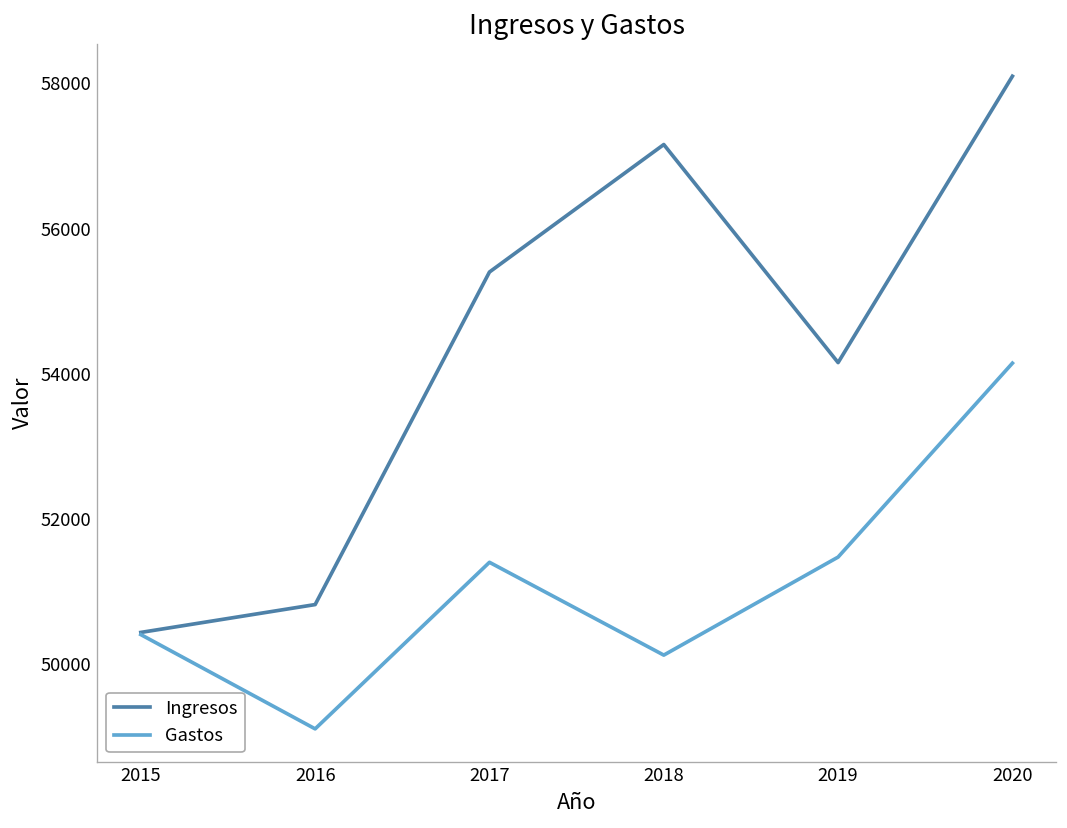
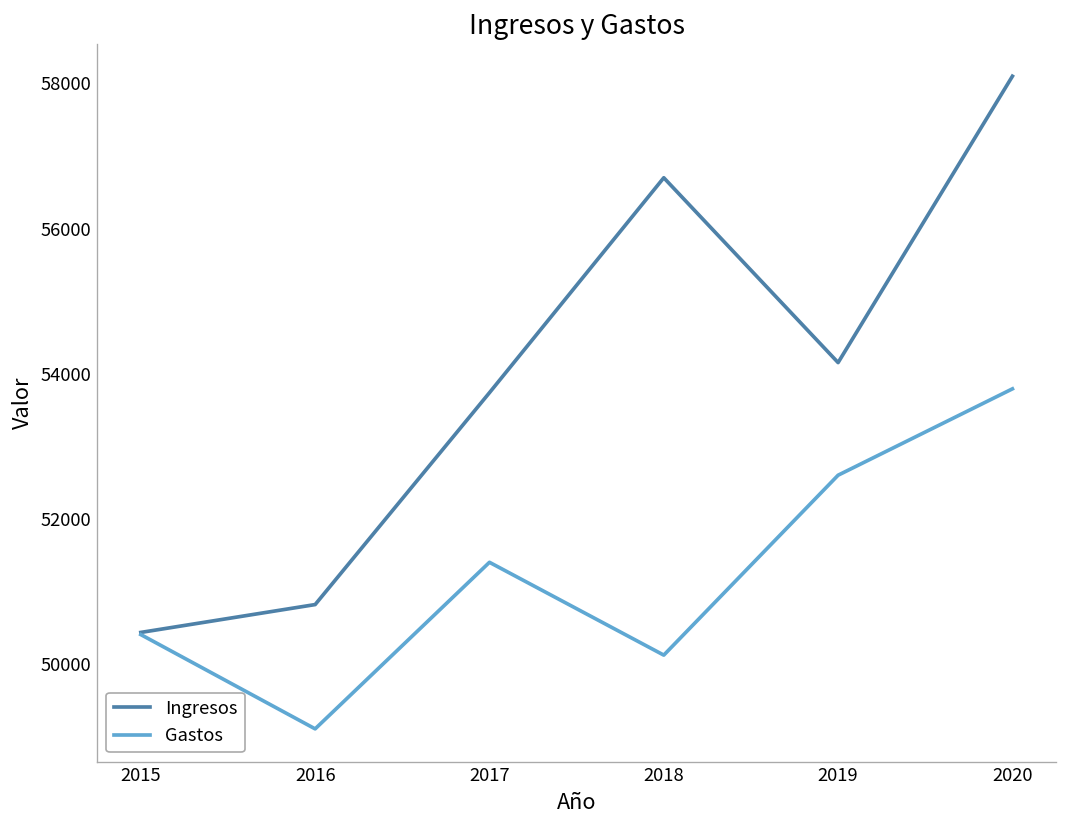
Ingresos, 2017: 55400 -> 53700
Ingresos, 2018: 57200 -> 56700
Gastos, 2019: 51500 -> 52600
Gastos, 2020: 54100 -> 53800
